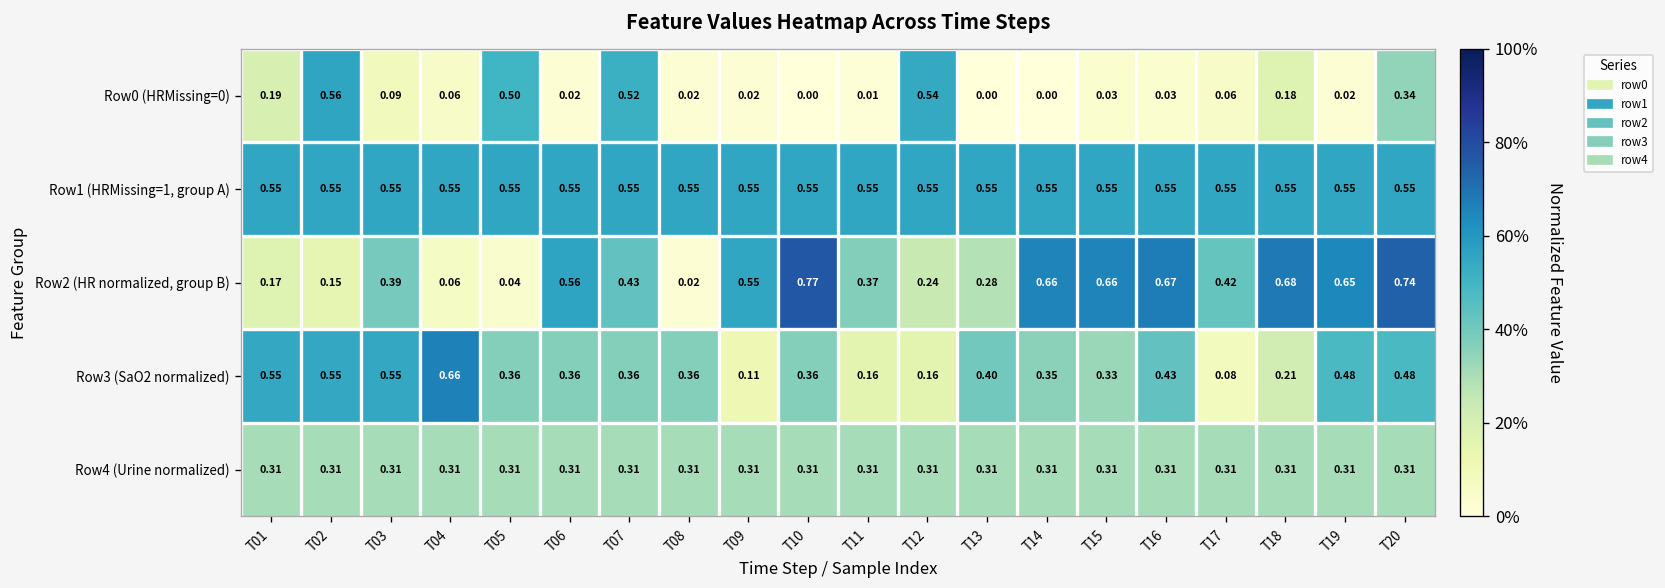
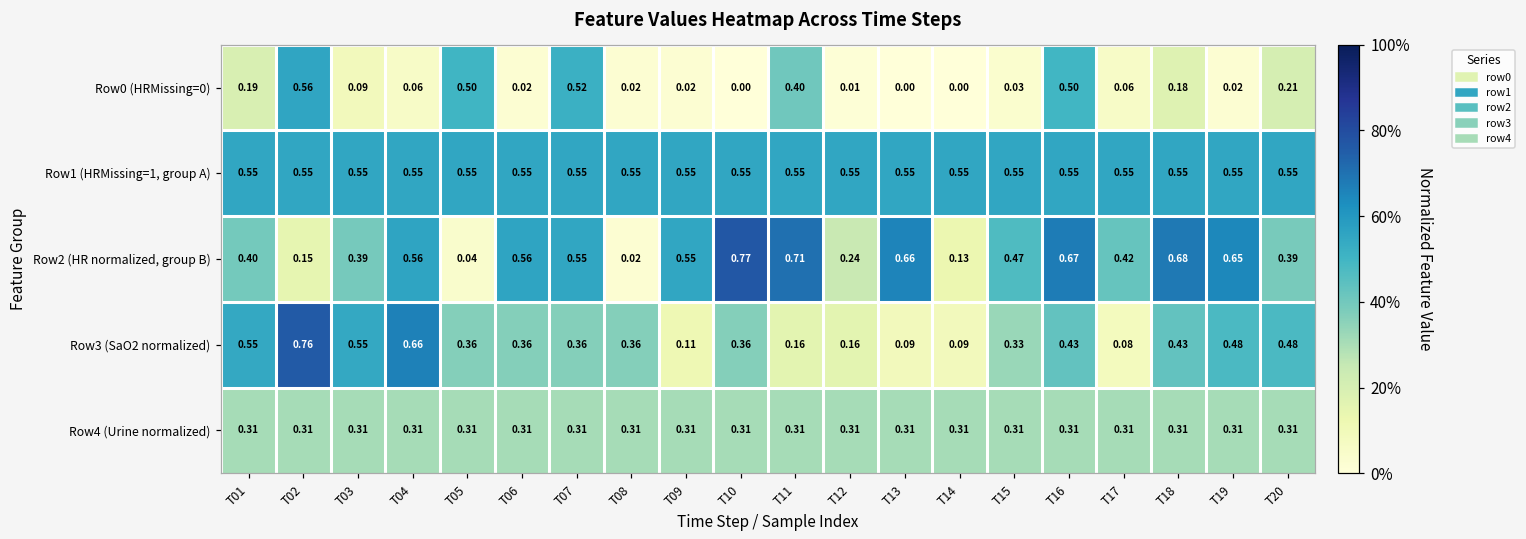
Row0 (HRMissing=0), T11: 0.01 -> 0.40
Row0 (HRMissing=0), T12: 0.54 -> 0.01
Row0 (HRMissing=0), T16: 0.03 -> 0.50
Row0 (HRMissing=0), T20: 0.34 -> 0.21
Row2 (HR normalized, group B), T01: 0.17 -> 0.40
Row2 (HR normalized, group B), T04: 0.06 -> 0.56
Row2 (HR normalized, group B), T07: 0.43 -> 0.55
Row2 (HR normalized, group B), T11: 0.37 -> 0.71
Row2 (HR normalized, group B), T13: 0.28 -> 0.66
Row2 (HR normalized, group B), T14: 0.66 -> 0.13
Row2 (HR normalized, group B), T15: 0.66 -> 0.47
Row2 (HR normalized, group B), T20: 0.74 -> 0.39
Row3 (SaO2 normalized), T02: 0.55 -> 0.76
Row3 (SaO2 normalized), T13: 0.40 -> 0.09
Row3 (SaO2 normalized), T14: 0.35 -> 0.09
Row3 (SaO2 normalized), T18: 0.21 -> 0.43
